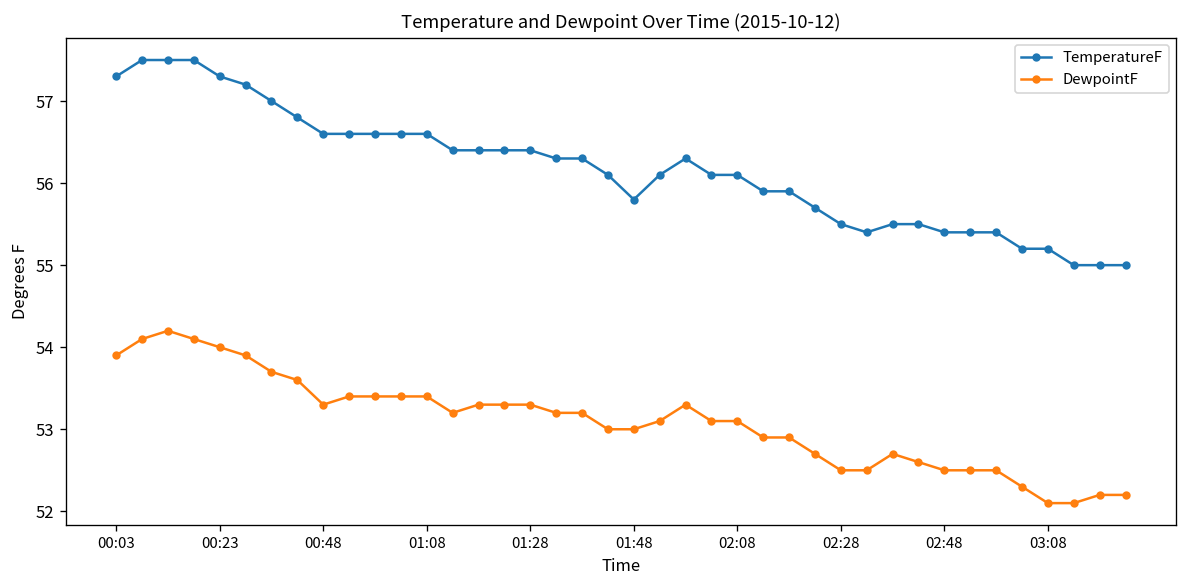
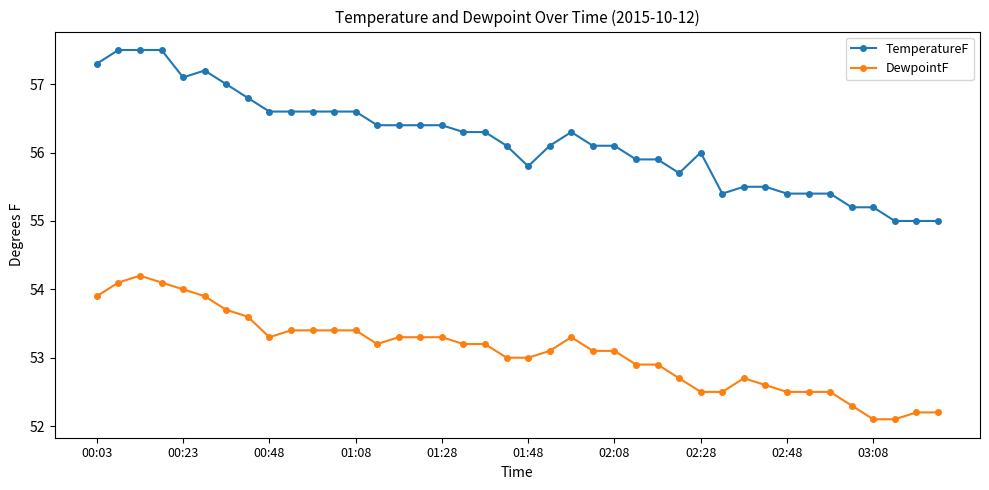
TemperatureF, 00:23: 57.3 -> 57.1
TemperatureF, 02:28: 55.5 -> 56.0
